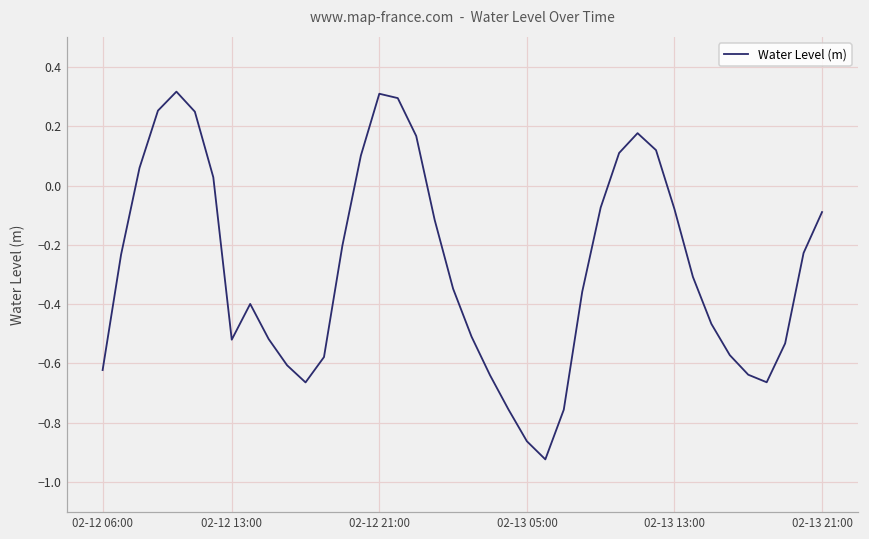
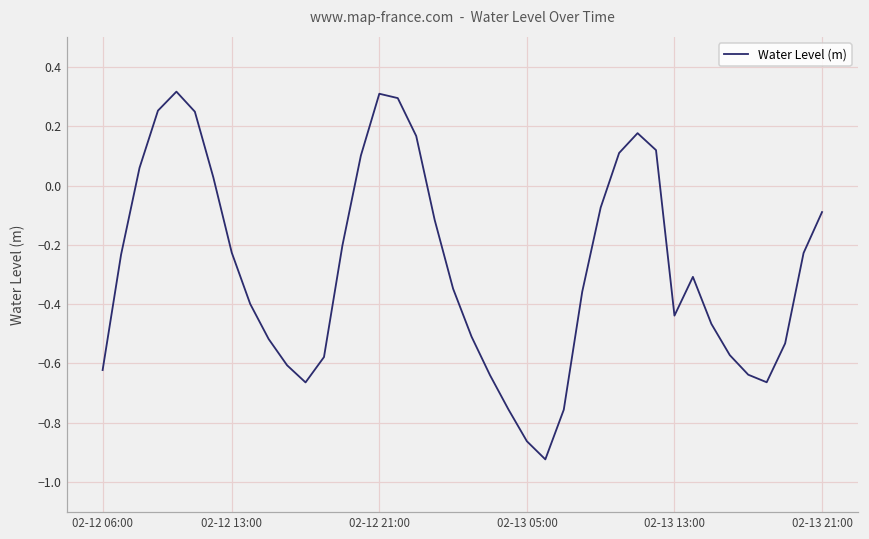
02-12 13:00: -0.52 -> -0.23
02-13 13:00: -0.08 -> -0.44
